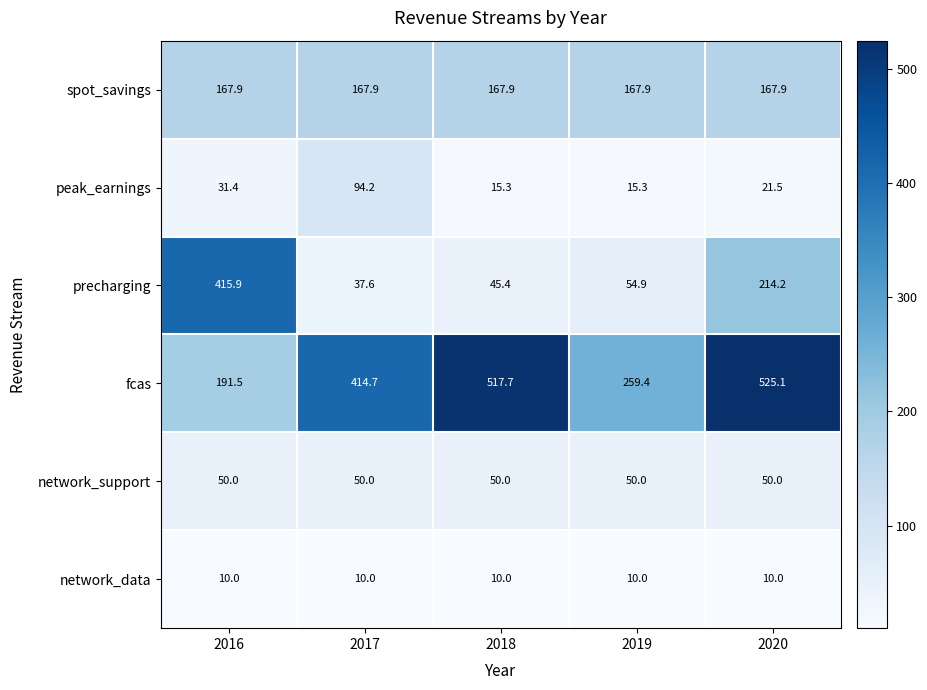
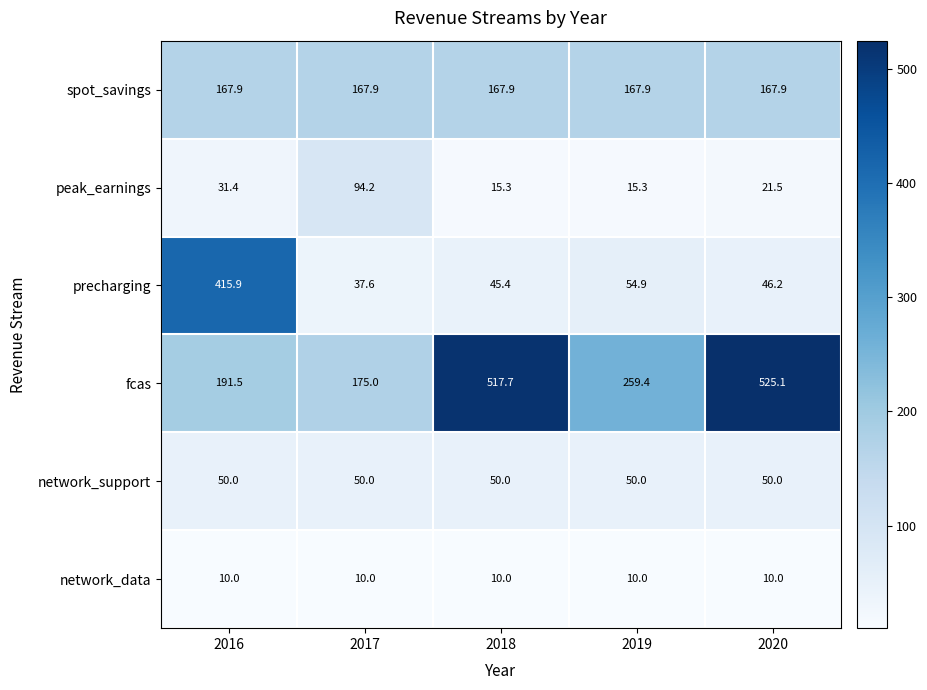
precharging, 2020: 214.2 -> 46.2
fcas, 2017: 414.7 -> 175.0
